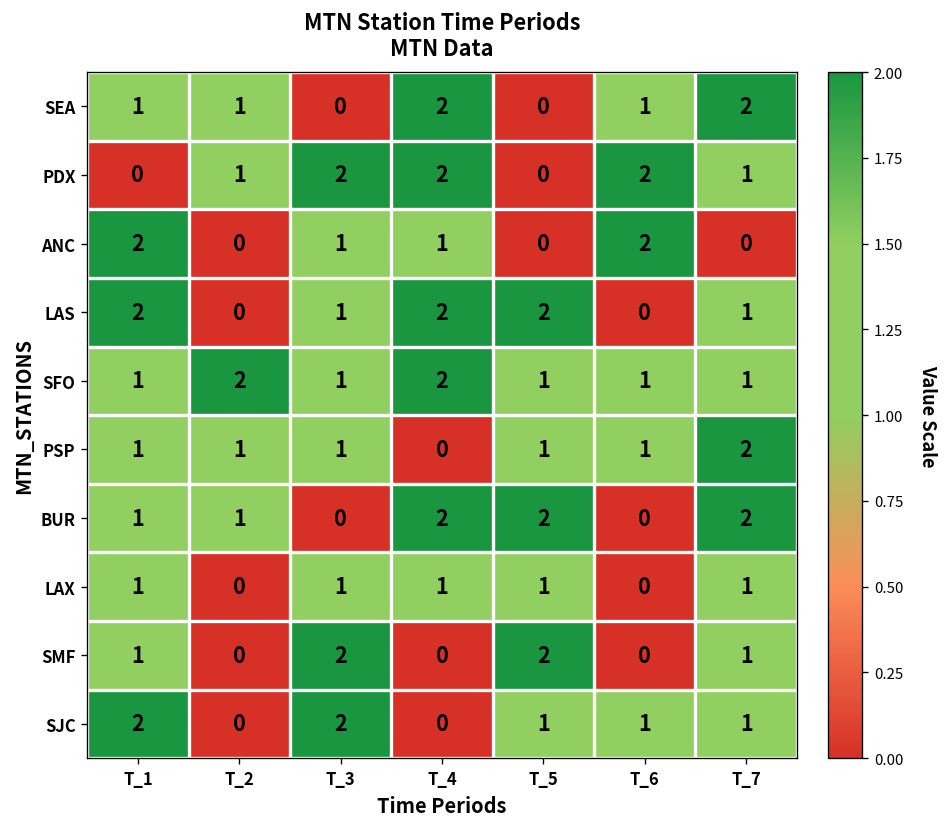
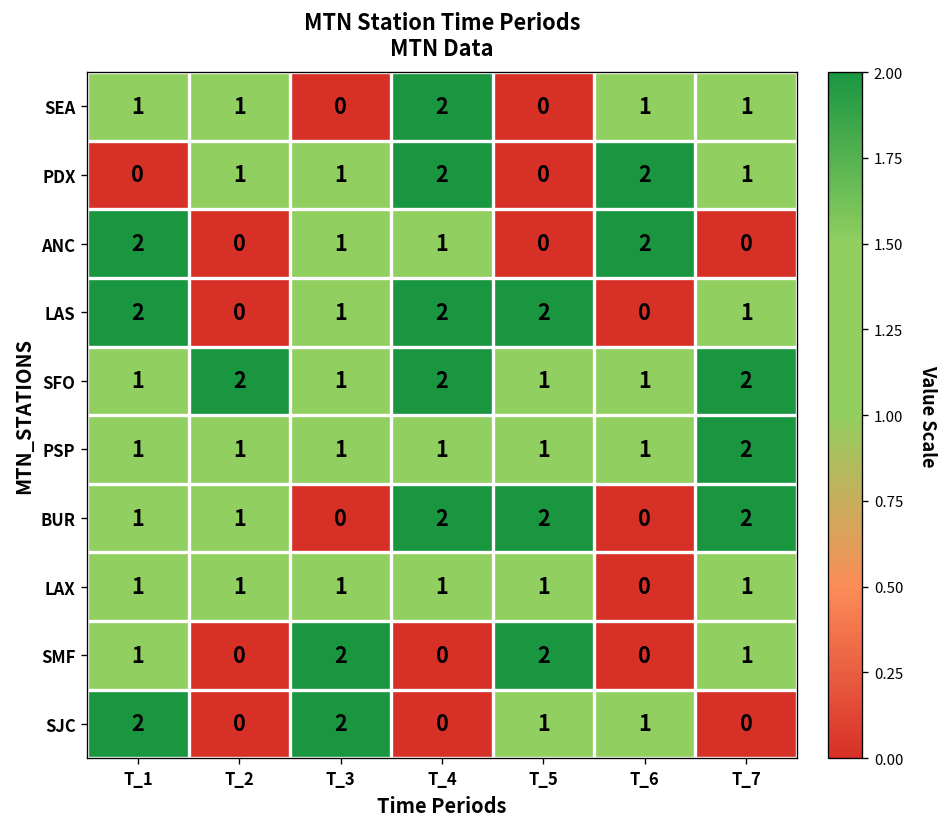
SEA, T_7: 2 -> 1
PDX, T_3: 2 -> 1
SFO, T_7: 1 -> 2
PSP, T_4: 0 -> 1
LAX, T_2: 0 -> 1
SJC, T_7: 1 -> 0
